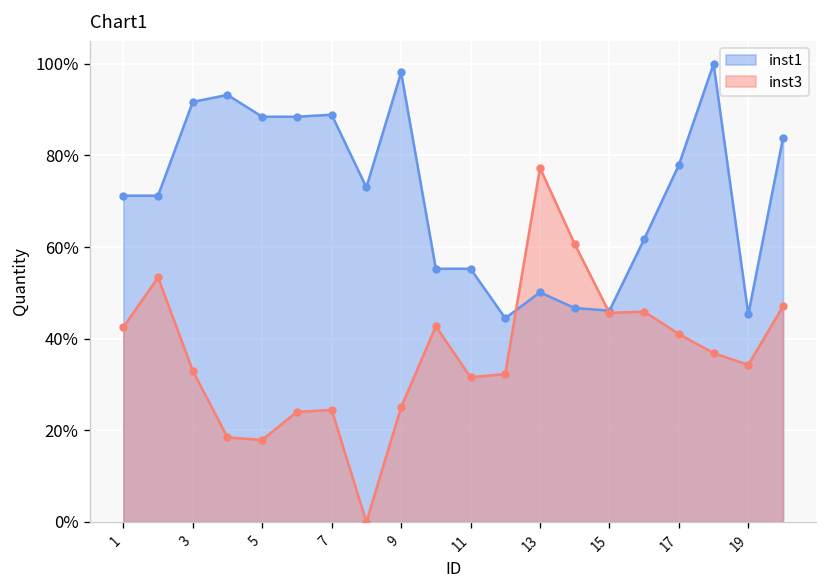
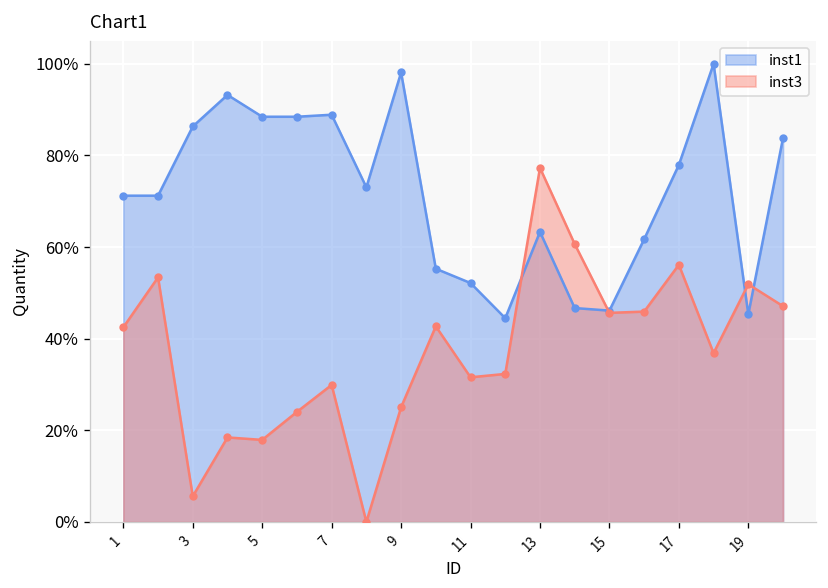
inst1, 3: 92% -> 86%
inst3, 3: 33% -> 6%
inst3, 7: 24% -> 30%
inst1, 11: 55% -> 52%
inst1, 13: 50% -> 63%
inst3, 17: 41% -> 56%
inst3, 19: 34% -> 52%
